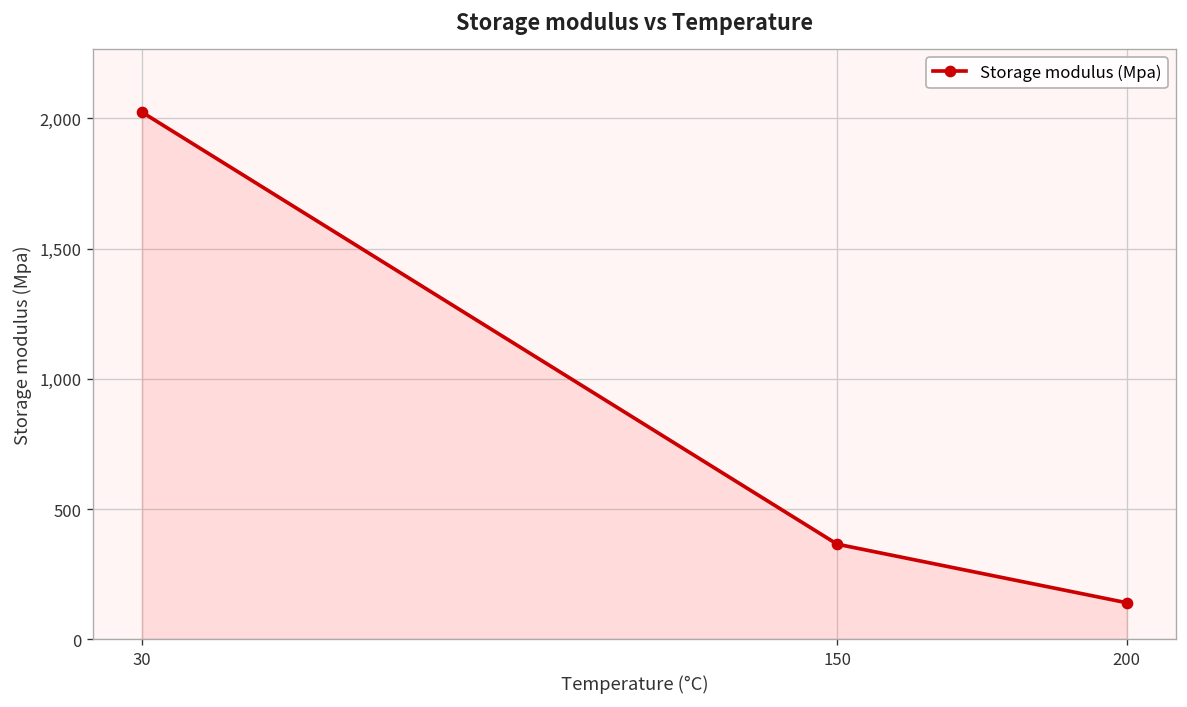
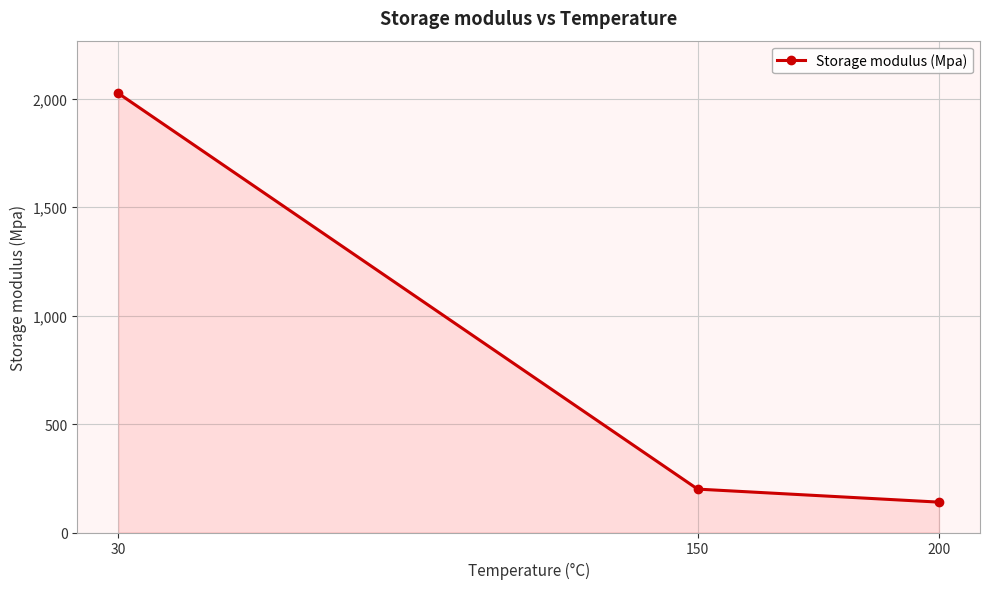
150: 370 -> 200
